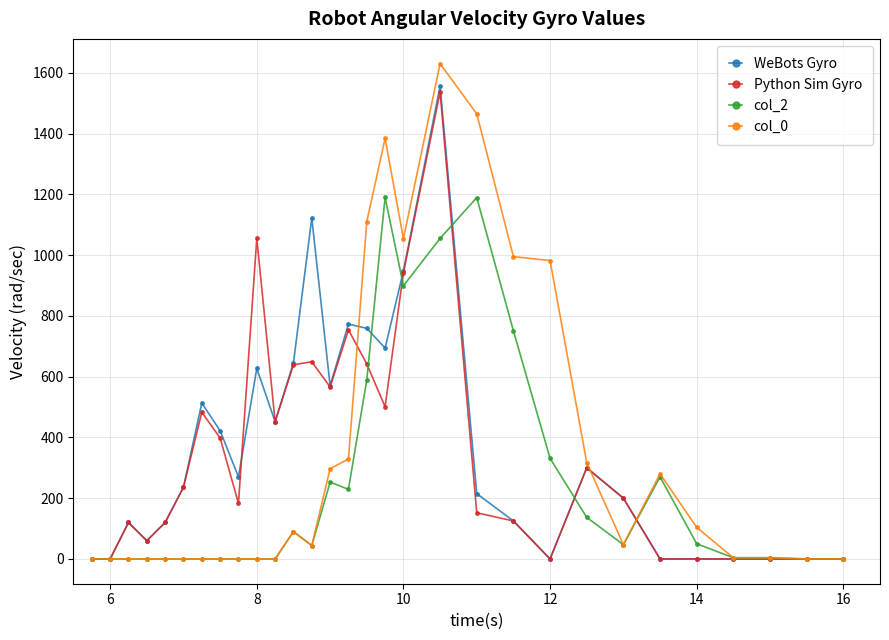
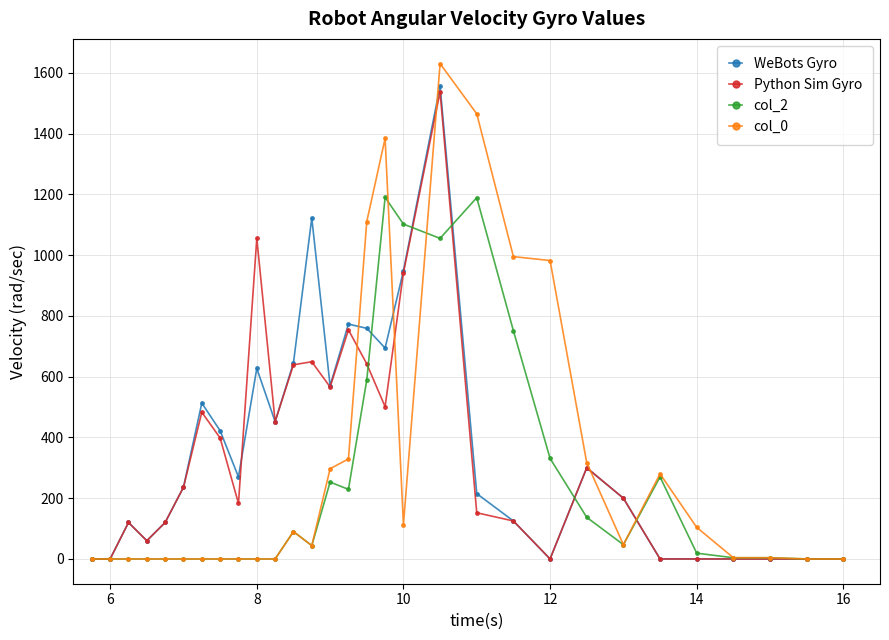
col_2, 10: 900 -> 1100
col_0, 10: 1050 -> 110
col_2, 14: 50 -> 20
